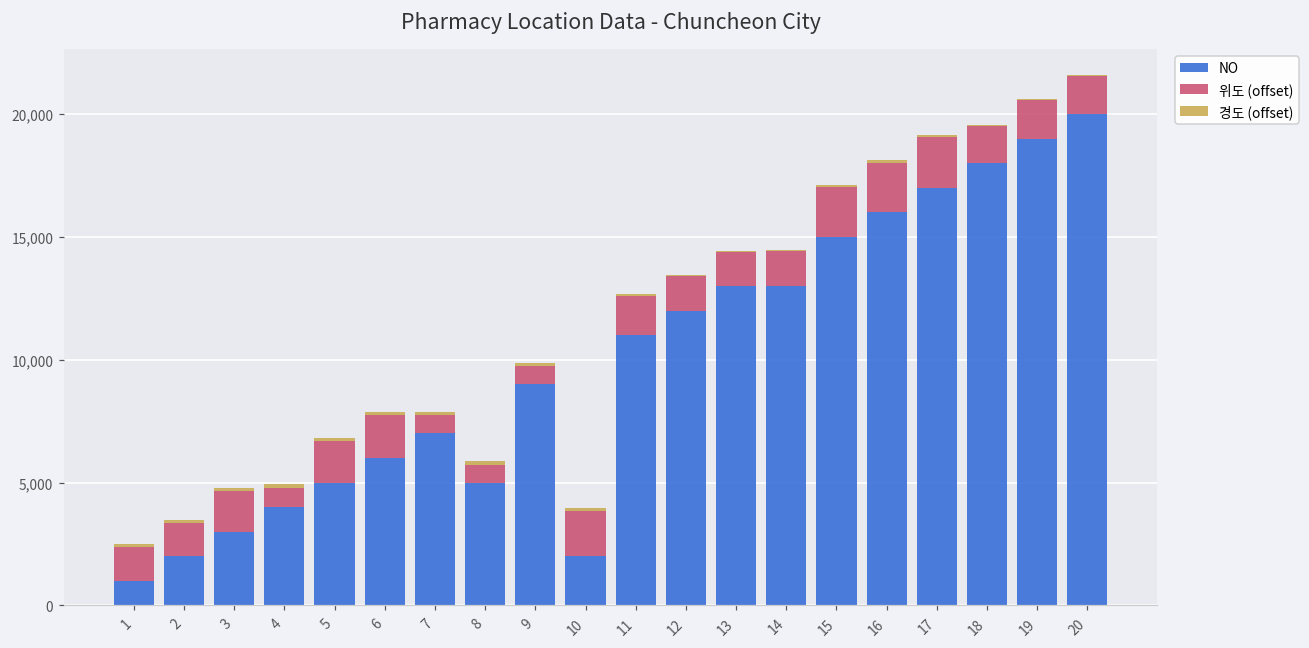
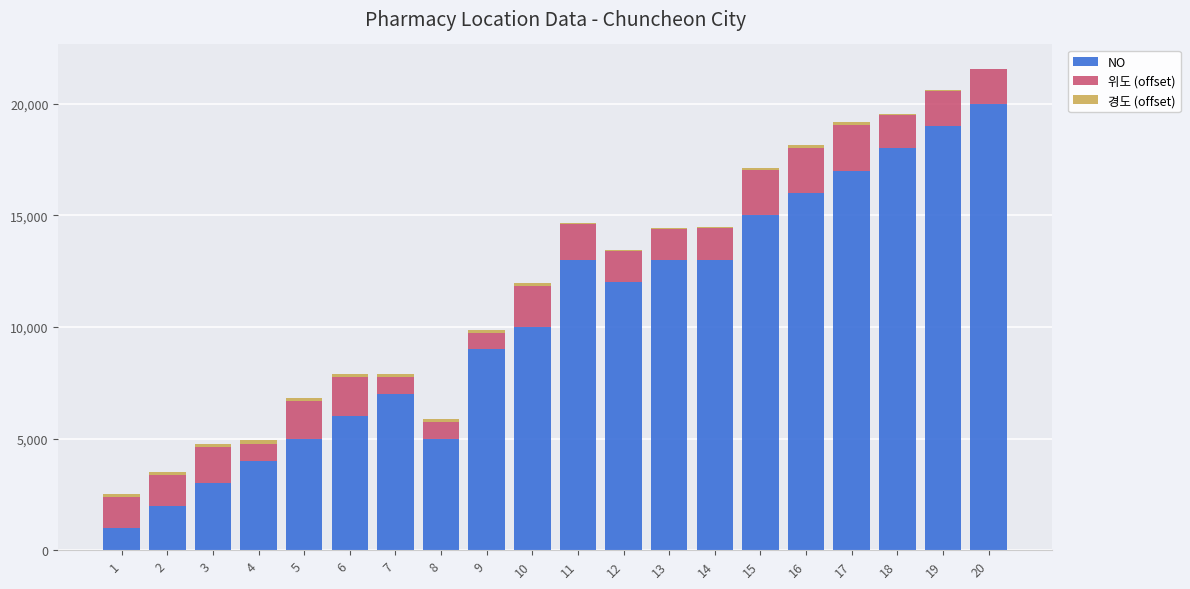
NO, 10: 2,000 -> 10,000
NO, 11: 11,000 -> 13,000
